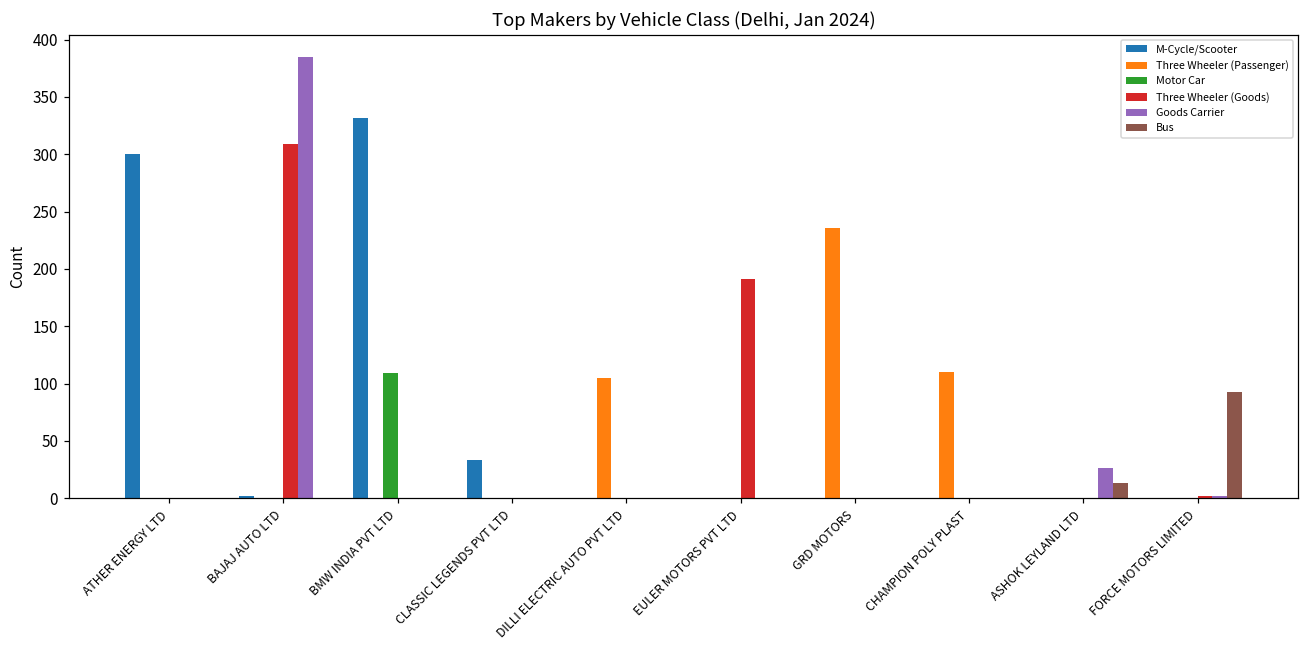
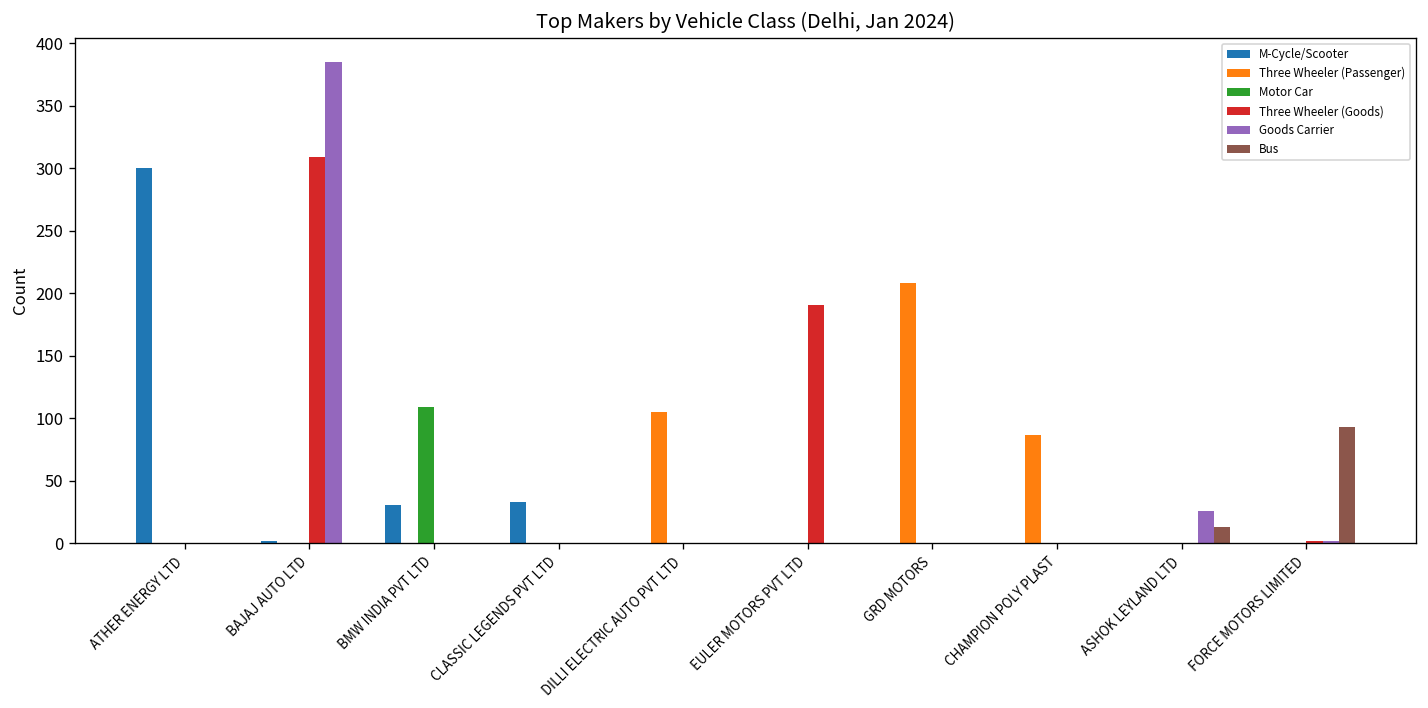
M-Cycle/Scooter, BMW INDIA PVT LTD: 332 -> 31
Three Wheeler (Passenger), GRD MOTORS: 236 -> 208
Three Wheeler (Passenger), CHAMPION POLY PLAST: 110 -> 87
